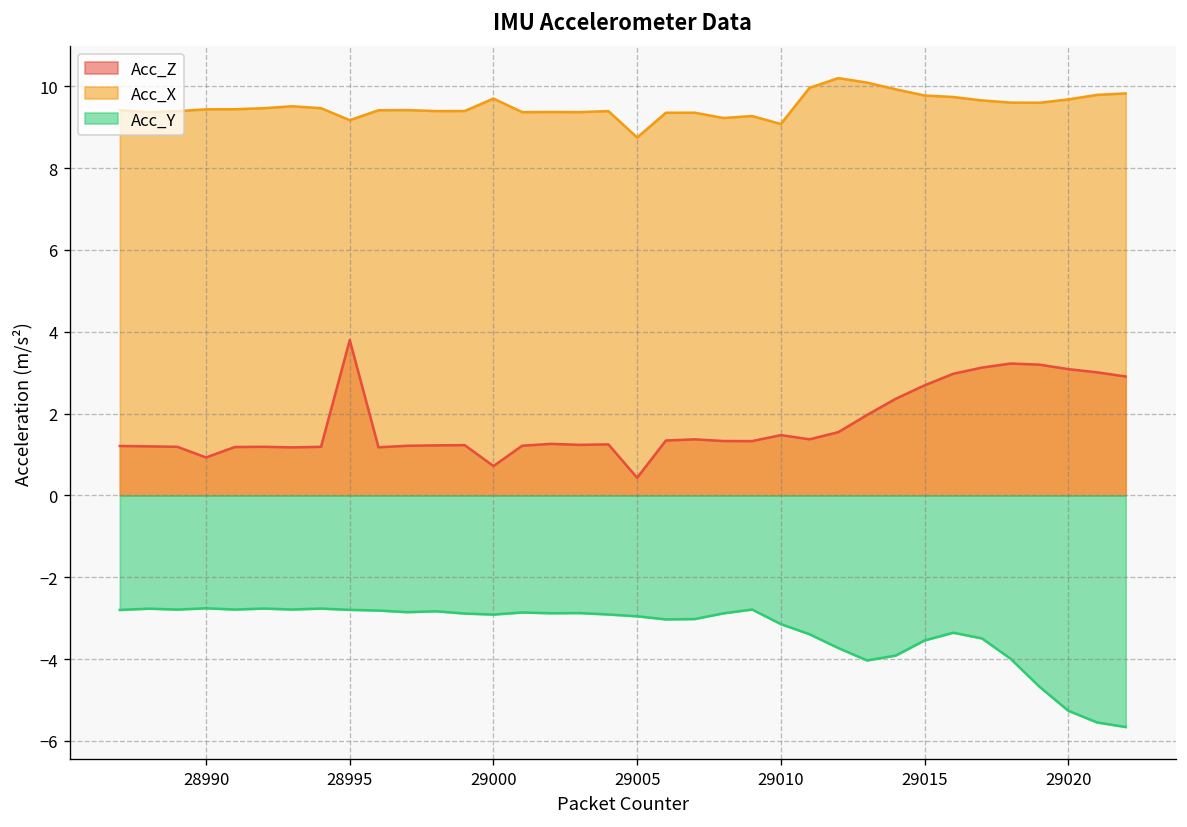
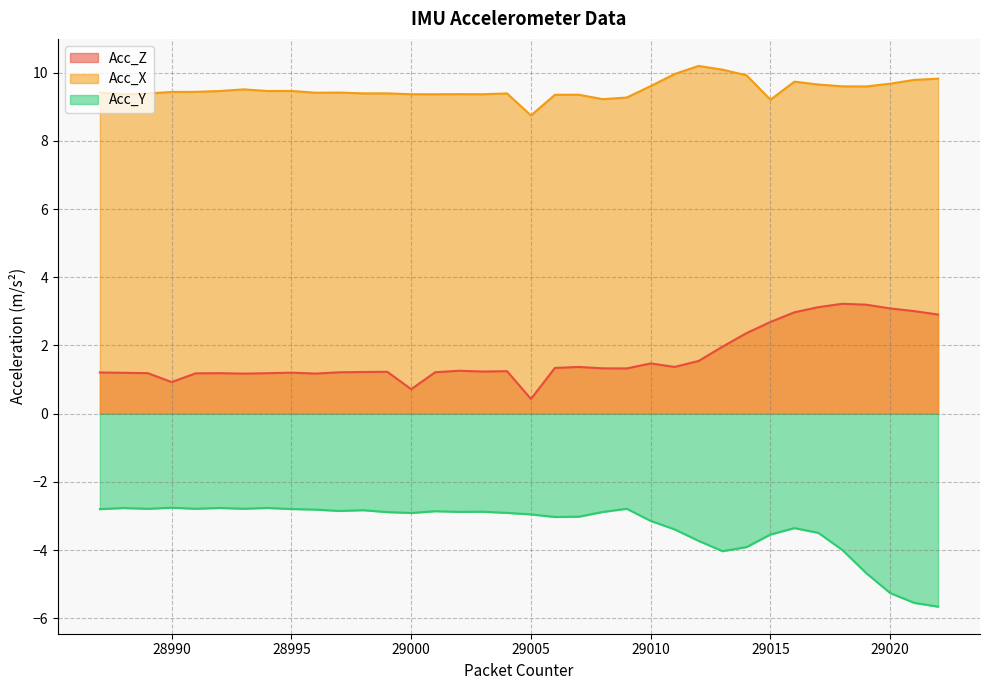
Acc_Z, 28995: 3.8 -> 1.2
Acc_X, 28995: 9.2 -> 9.5
Acc_X, 29000: 9.7 -> 9.4
Acc_X, 29010: 9.1 -> 9.6
Acc_X, 29015: 9.8 -> 9.2
